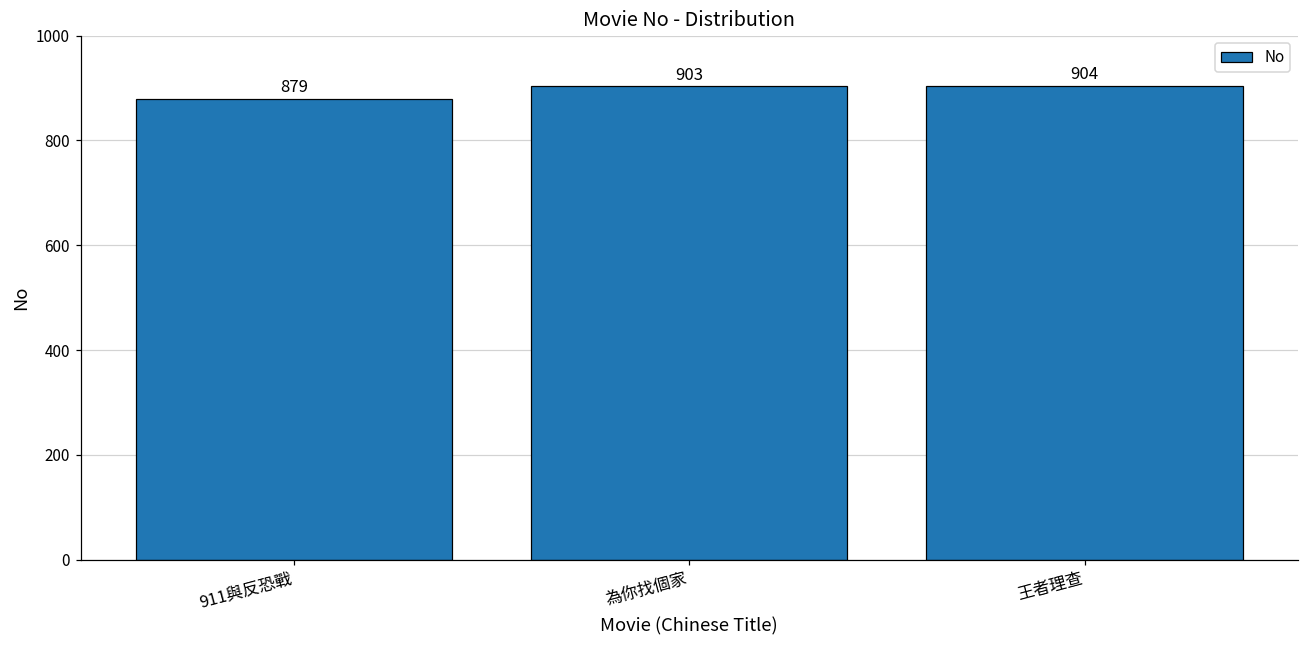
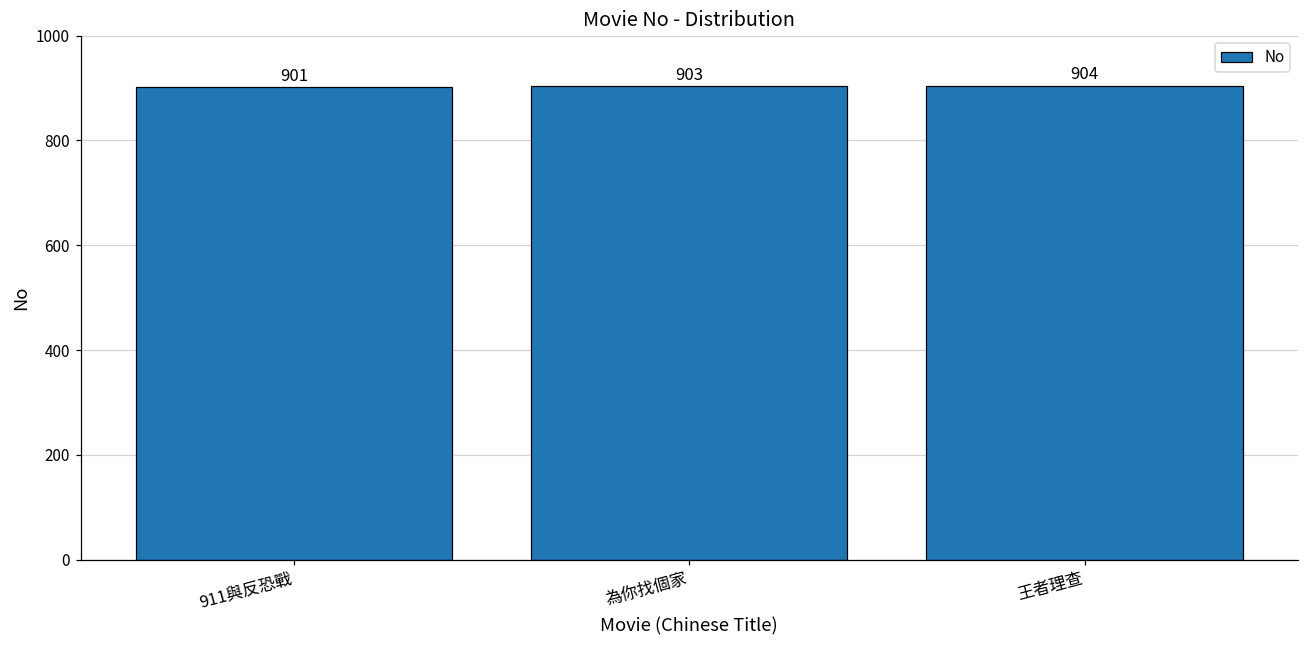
911與反恐戰: 879 -> 901
